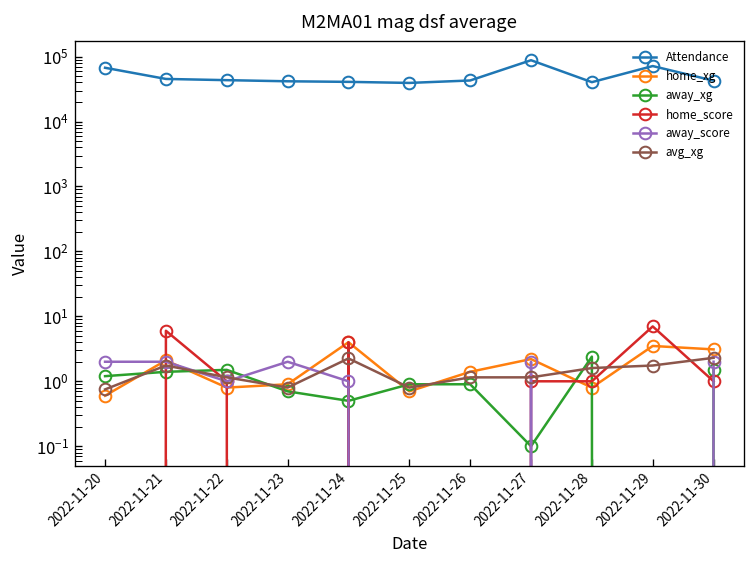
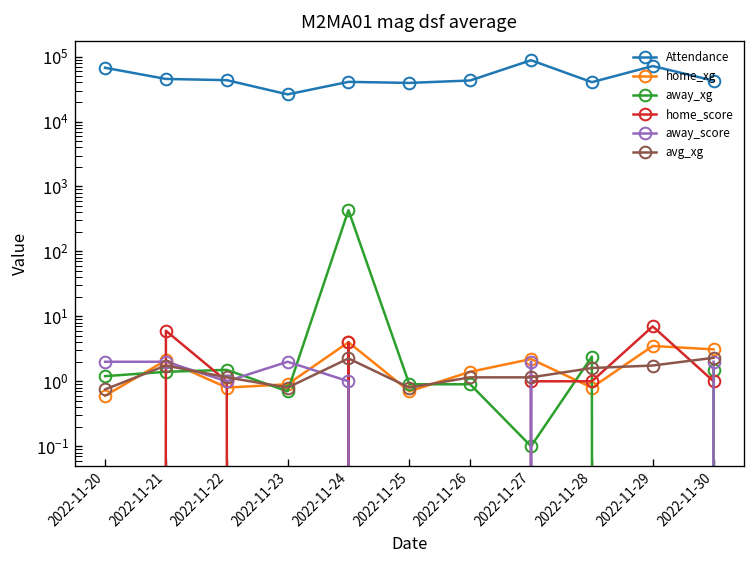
Attendance, 2022-11-23: 40000 -> 30000
away_xg, 2022-11-24: 0.5 -> 400
